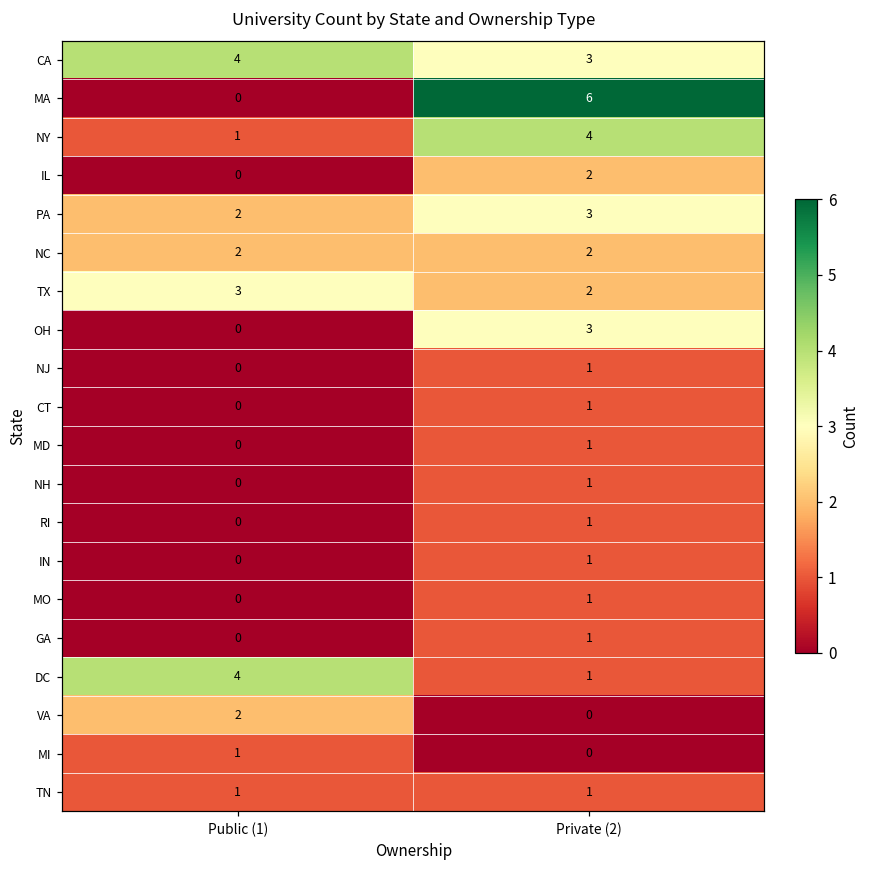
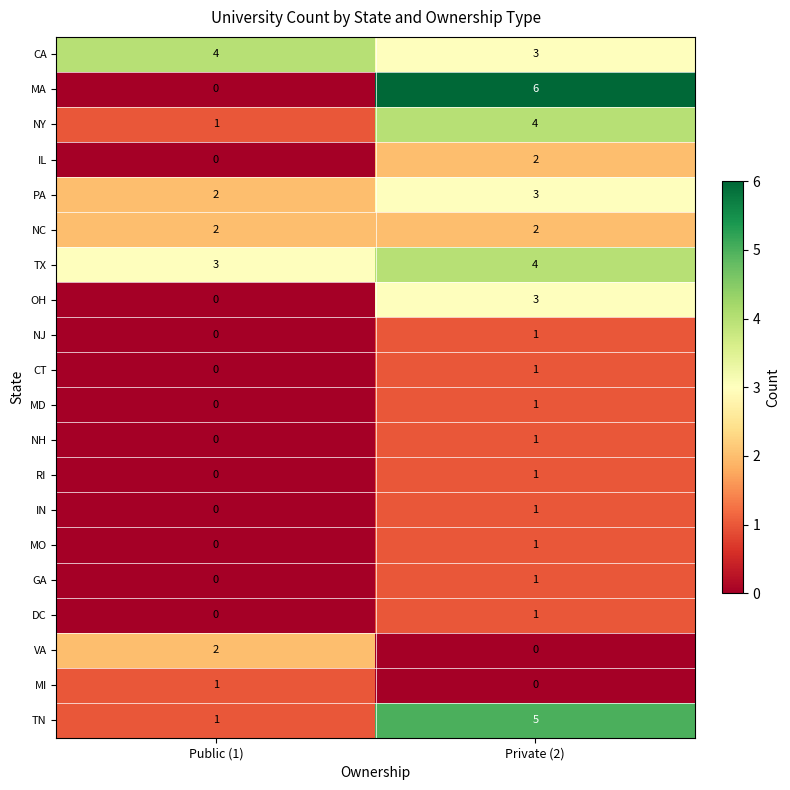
TX, Private (2): 2 -> 4
DC, Public (1): 4 -> 0
TN, Private (2): 1 -> 5
